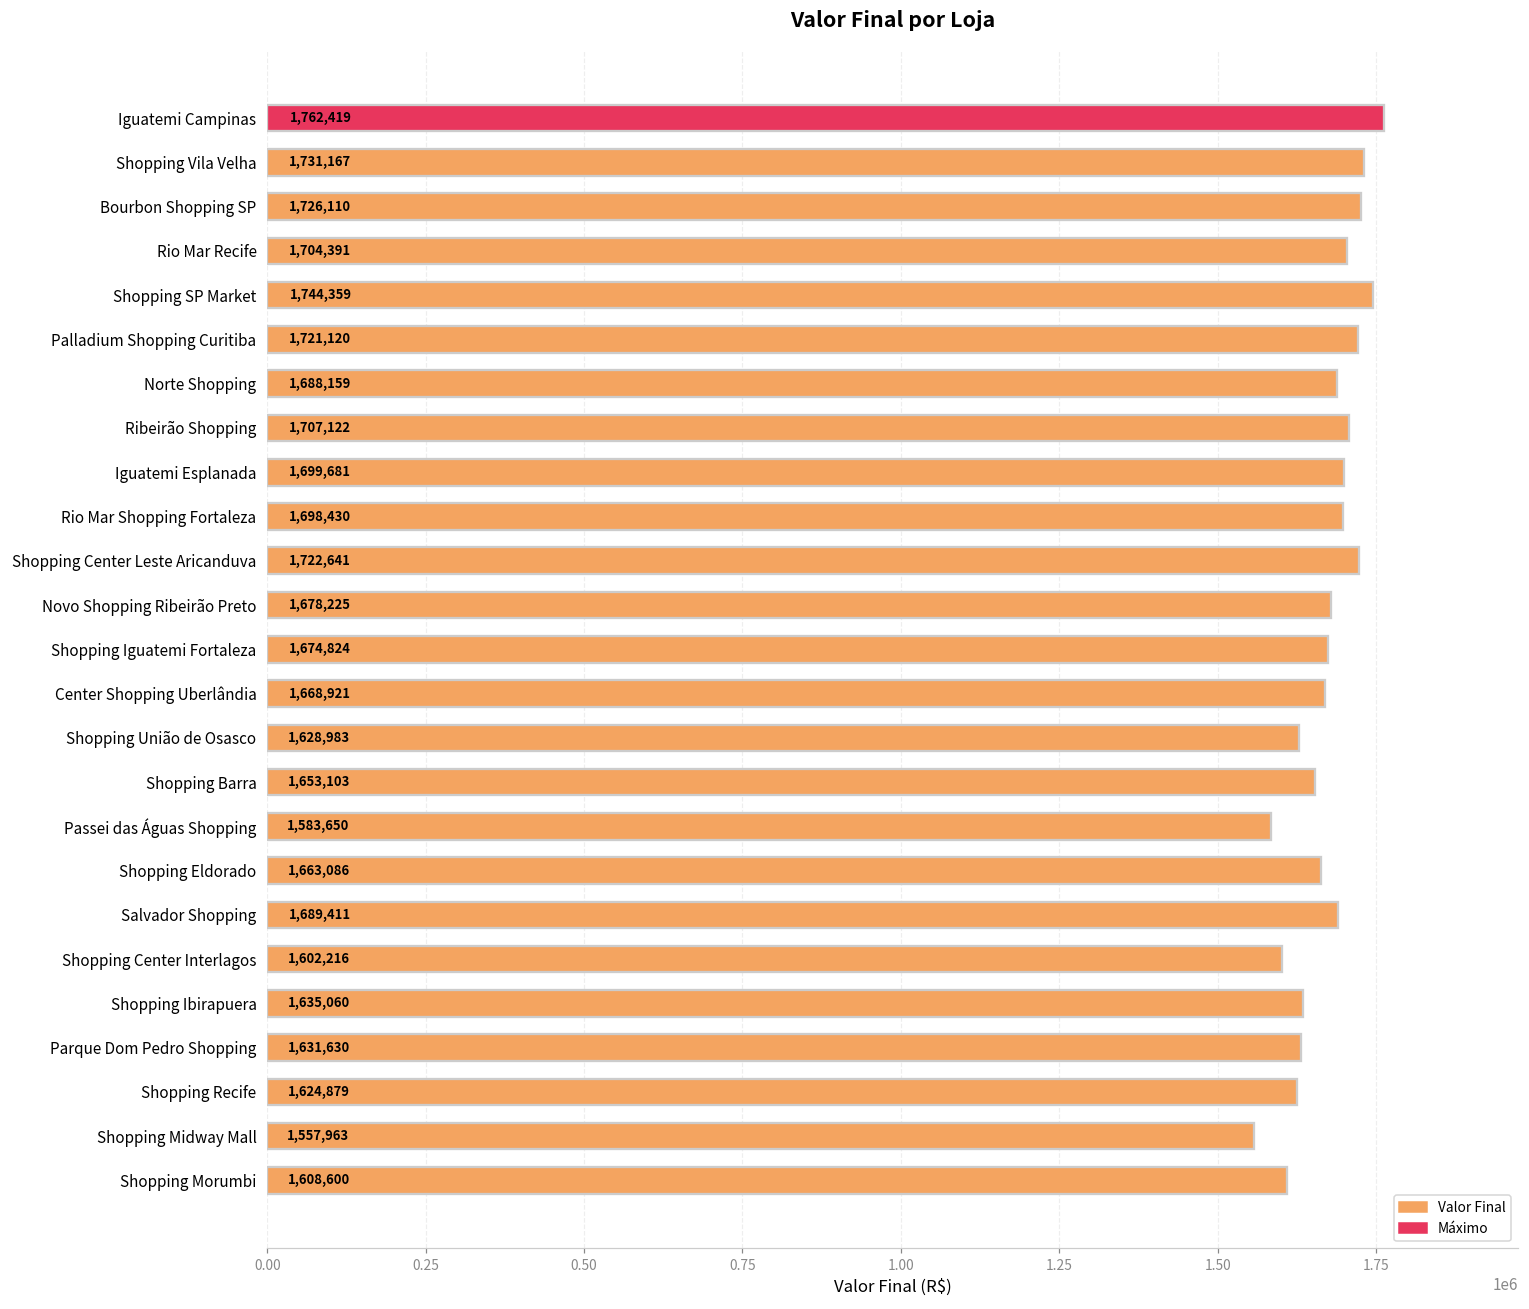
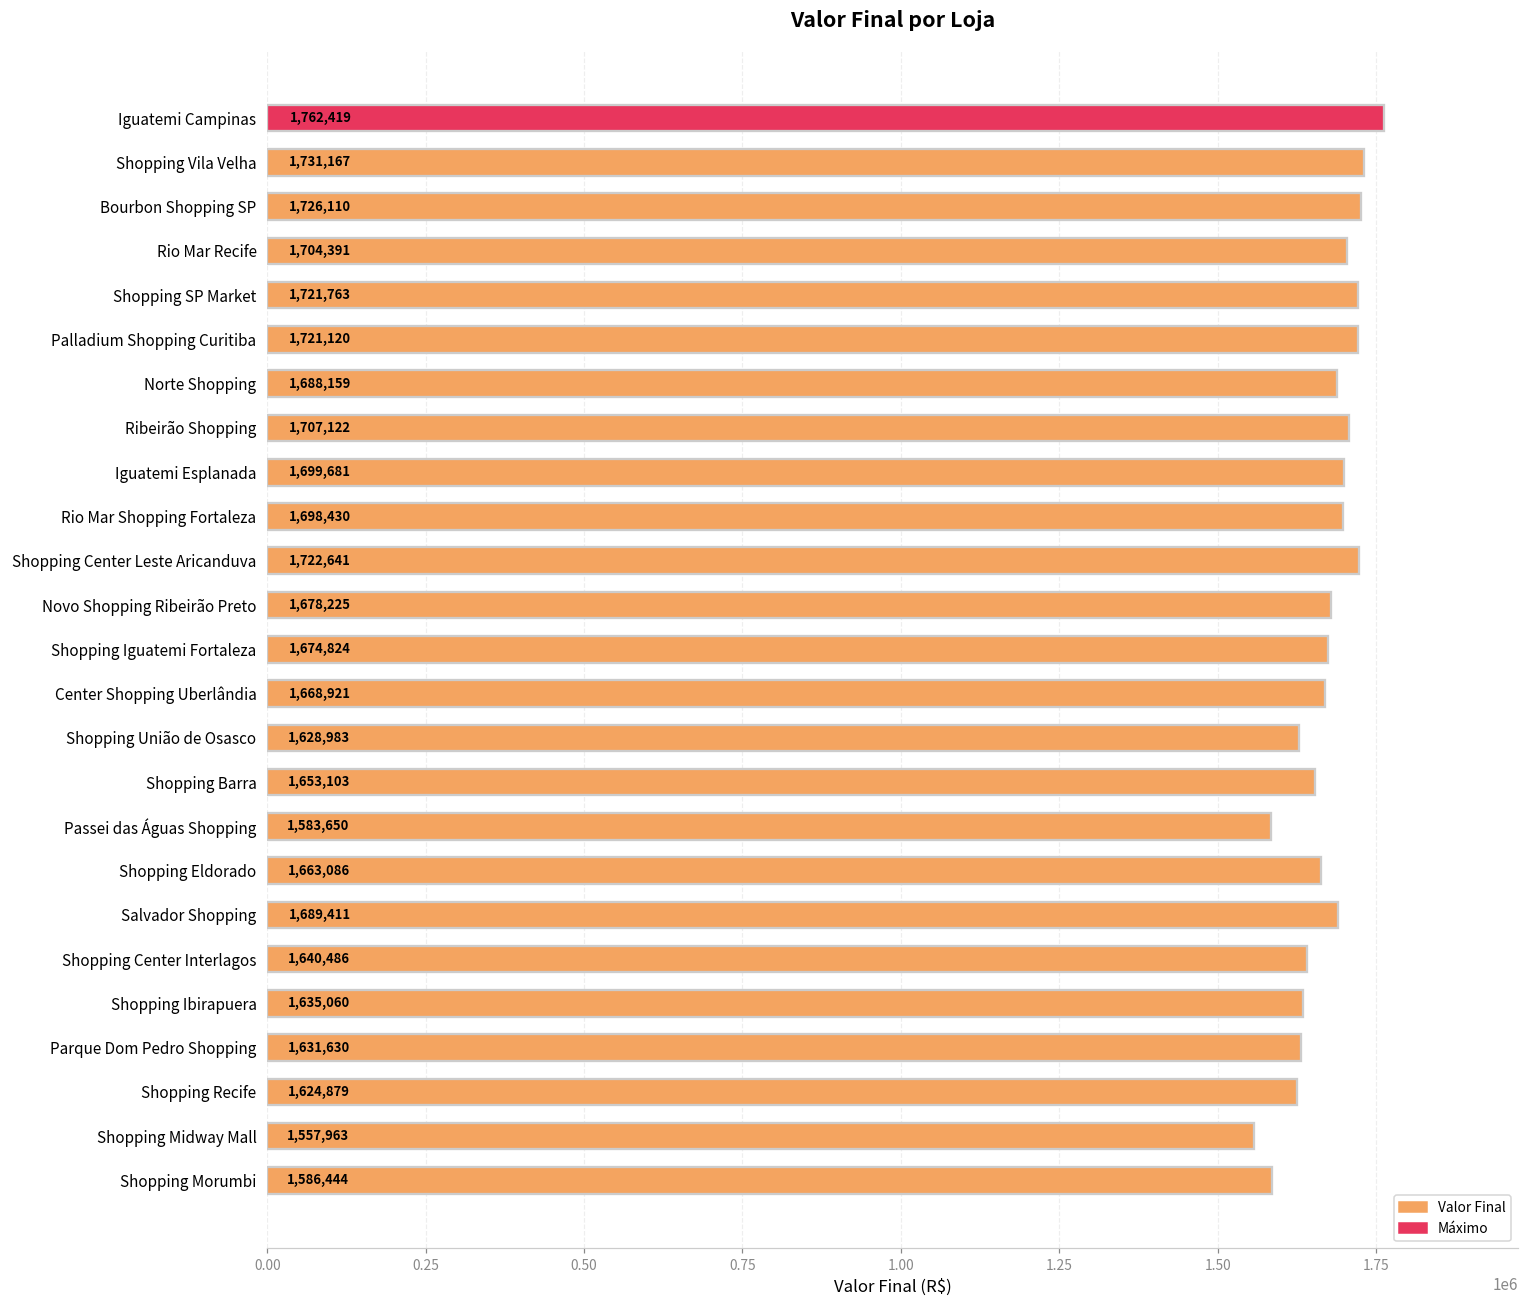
Shopping SP Market: 1,744,359 -> 1,721,763
Shopping Center Interlagos: 1,602,216 -> 1,640,486
Shopping Morumbi: 1,608,600 -> 1,586,444
